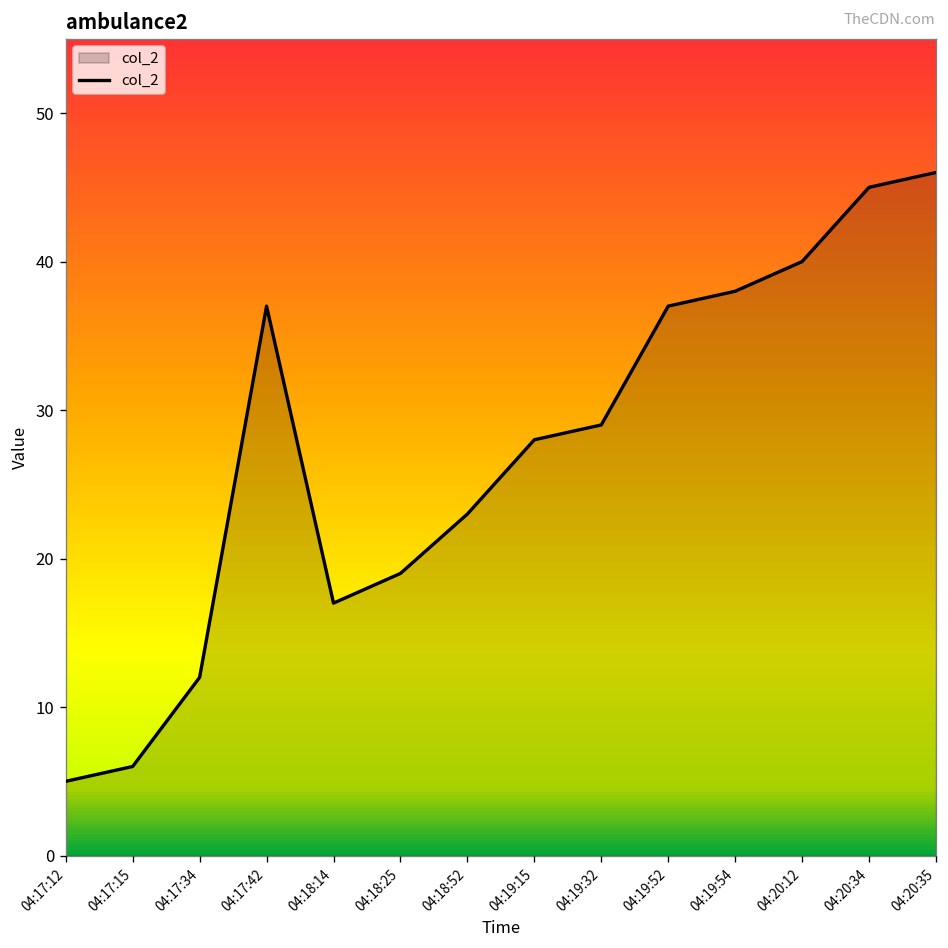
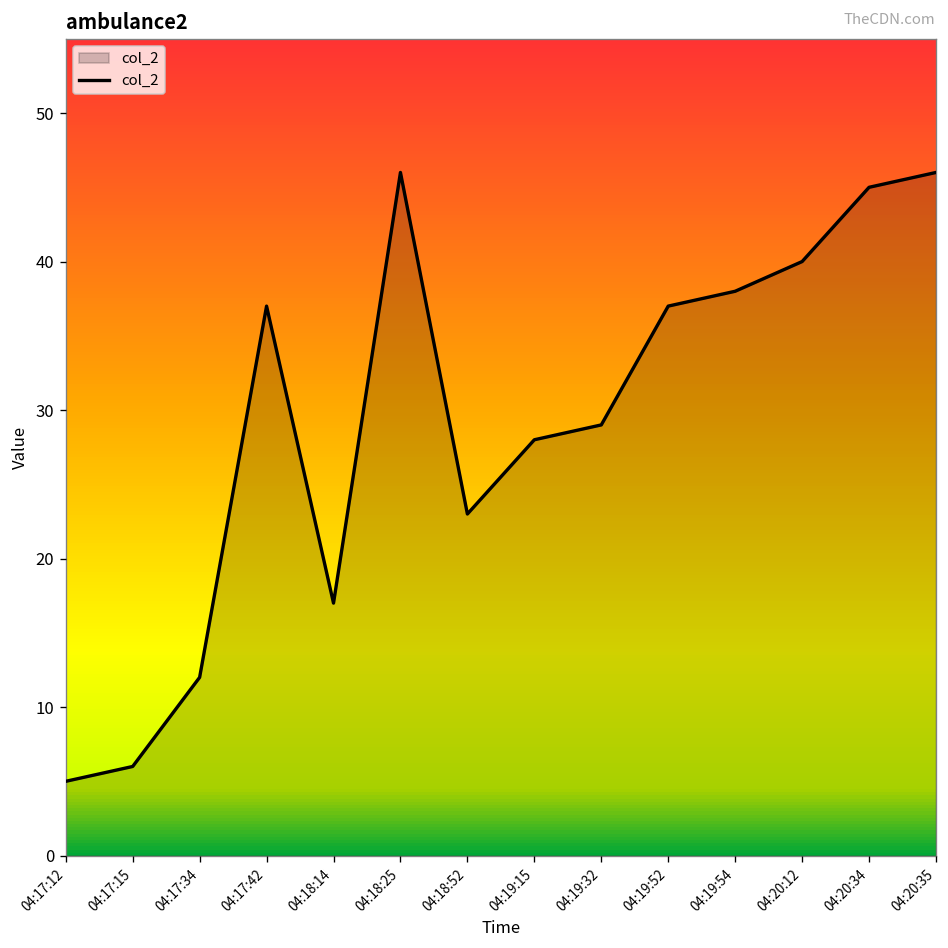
04:18:25: 19 -> 46
